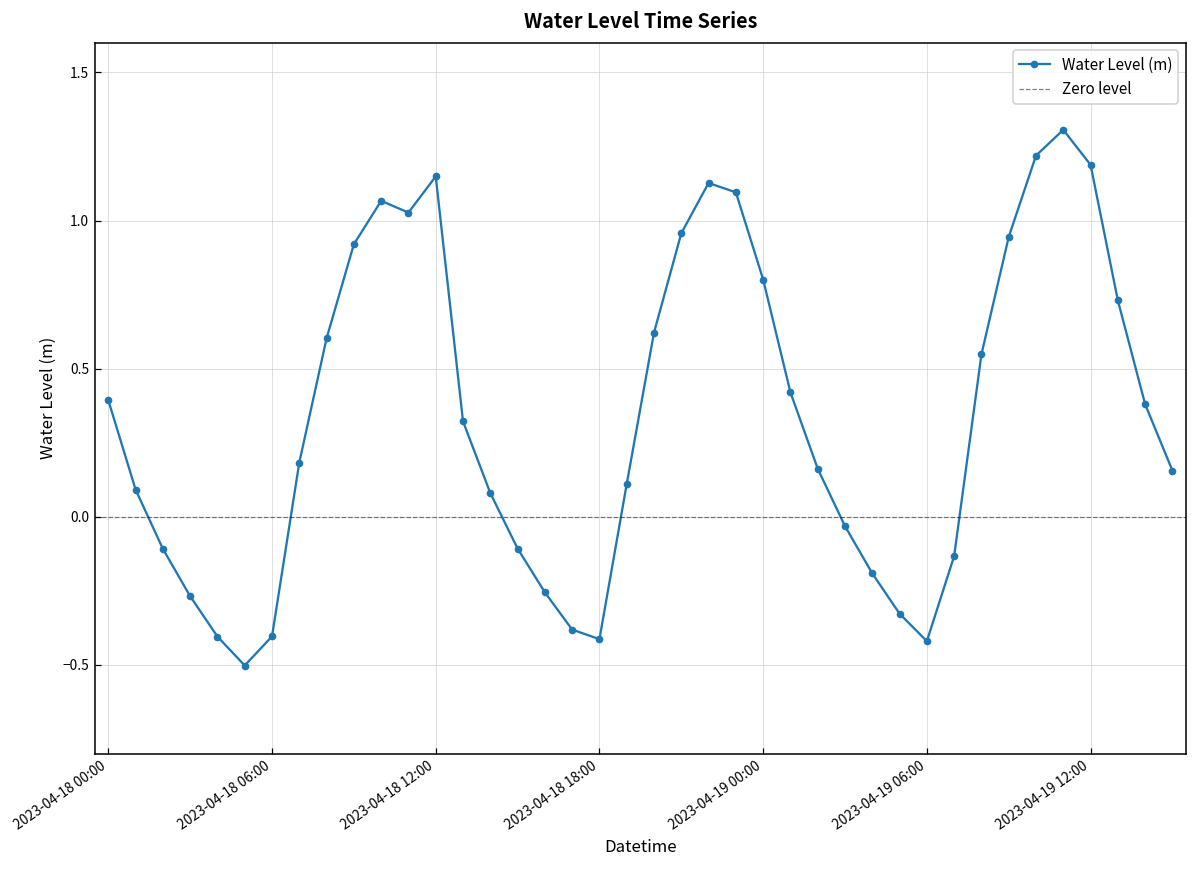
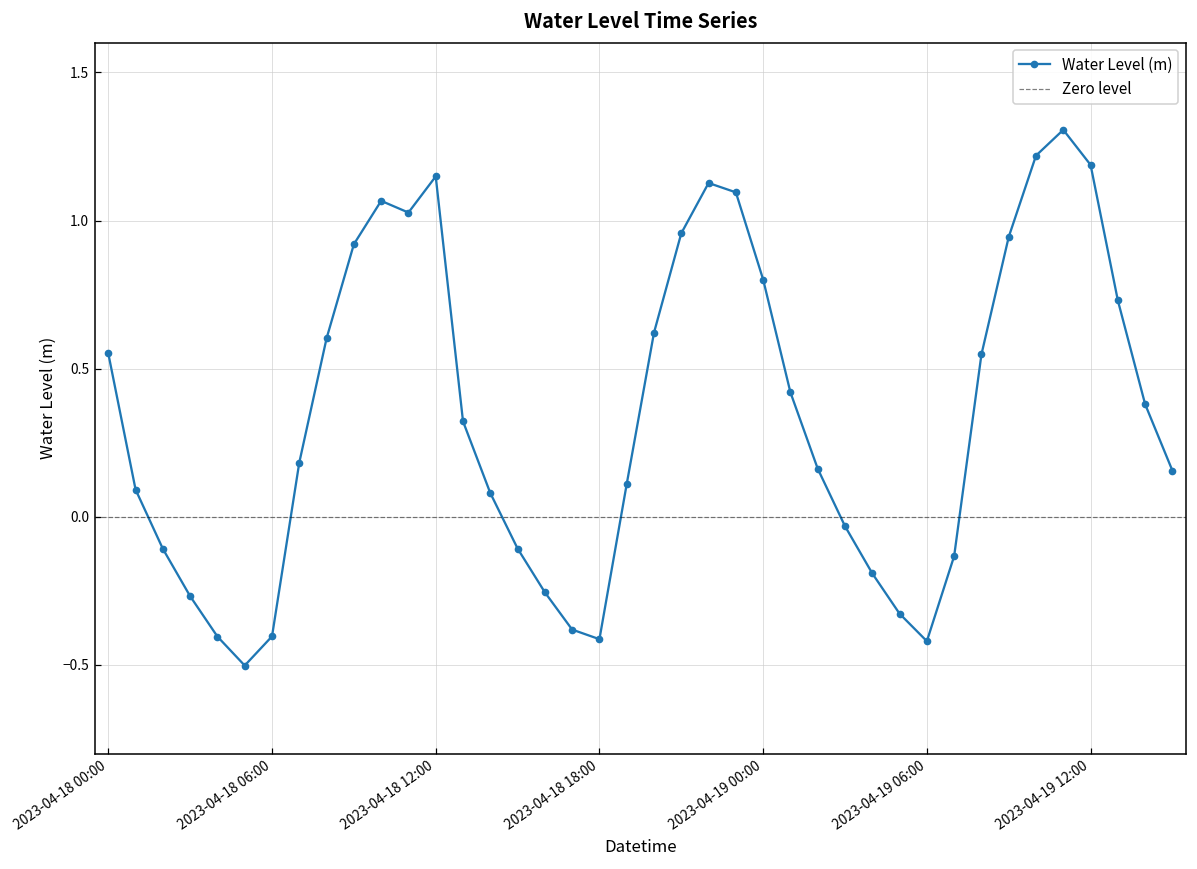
2023-04-18 00:00: 0.39 -> 0.55
